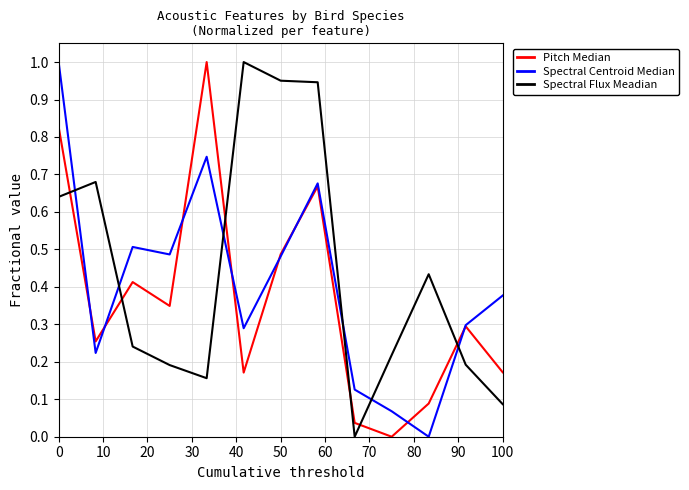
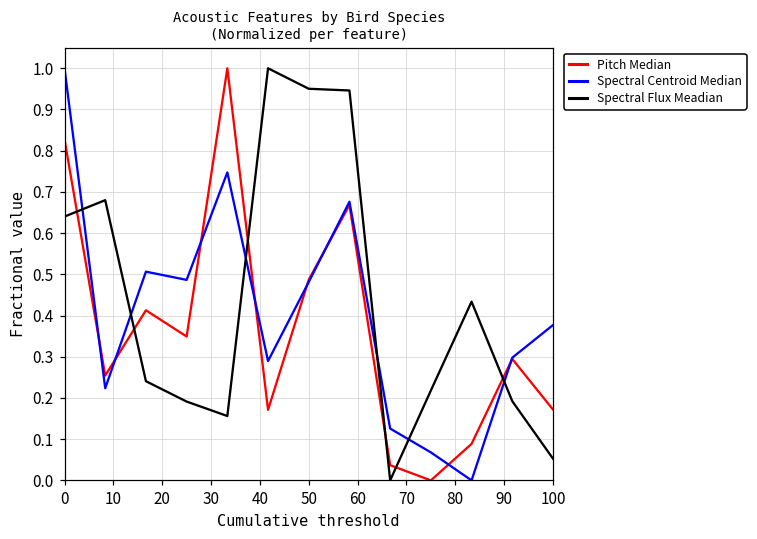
Spectral Flux Meadian, 100: 0.09 -> 0.05
